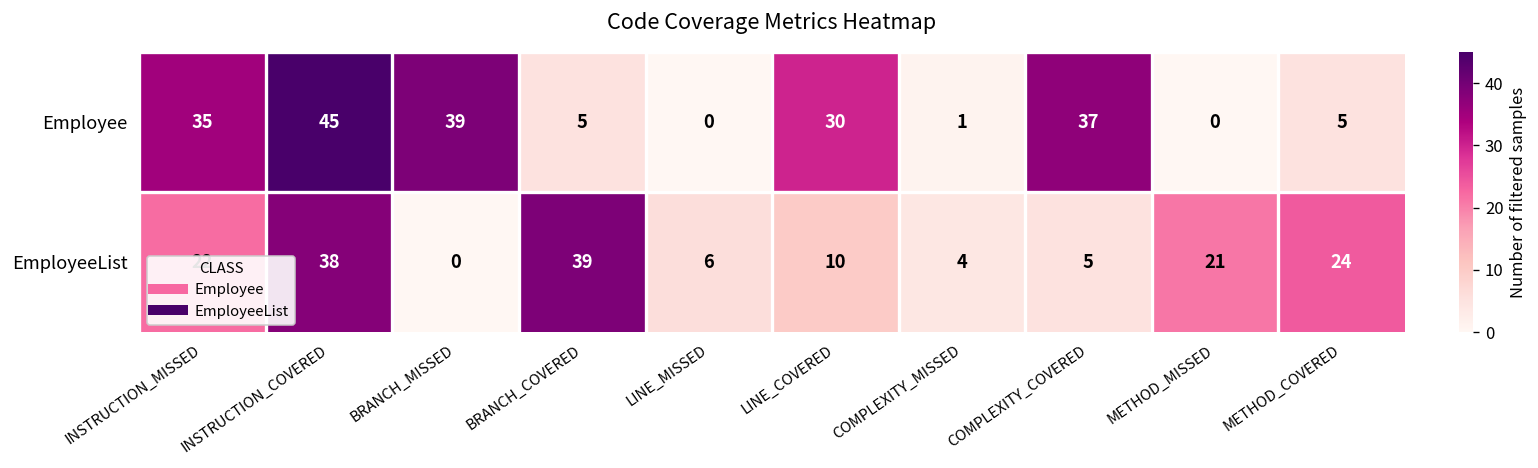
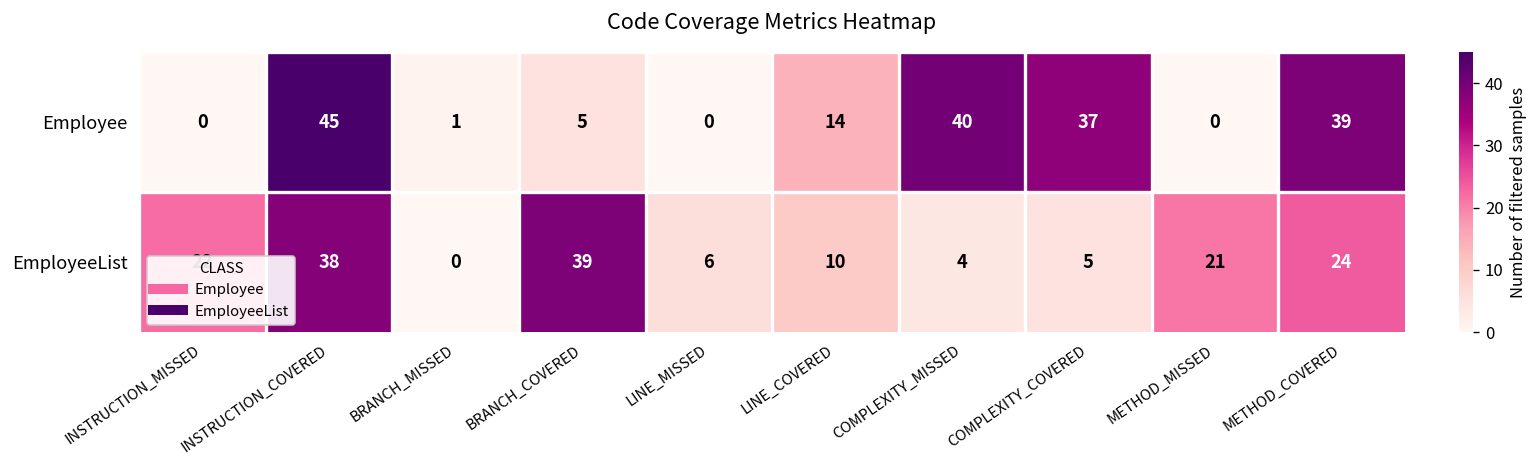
Employee, INSTRUCTION_MISSED: 35 -> 0
Employee, BRANCH_MISSED: 39 -> 1
Employee, LINE_COVERED: 30 -> 14
Employee, COMPLEXITY_MISSED: 1 -> 40
Employee, METHOD_COVERED: 5 -> 39
